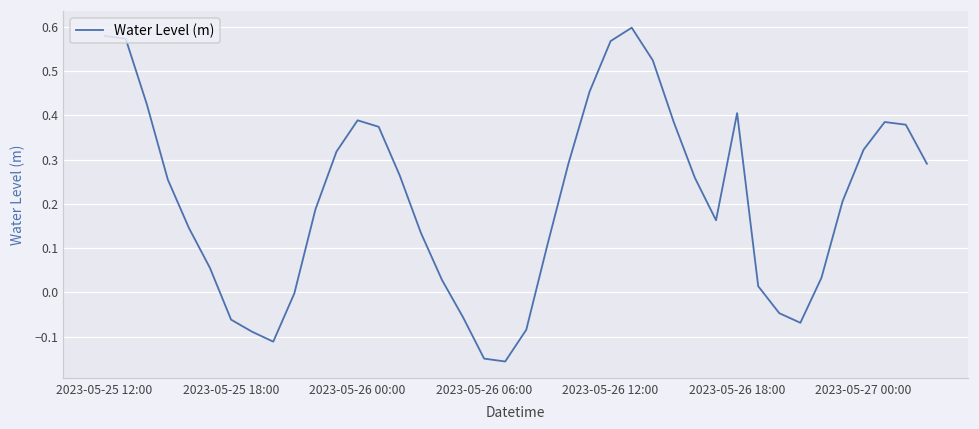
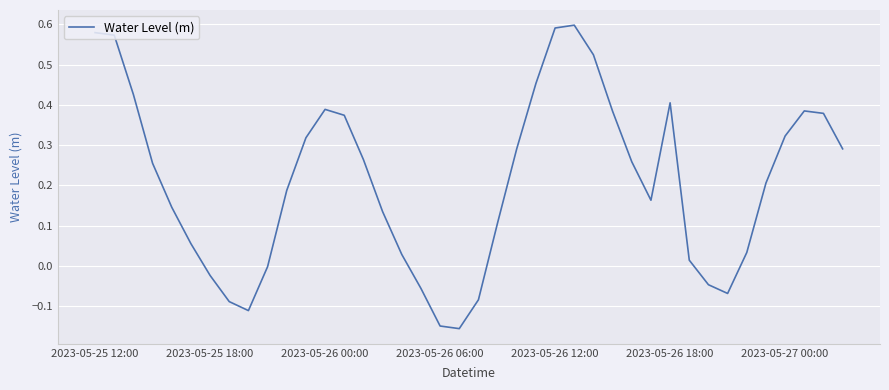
2023-05-25 18:00: -0.06 -> -0.02
2023-05-26 12:00: 0.57 -> 0.59
